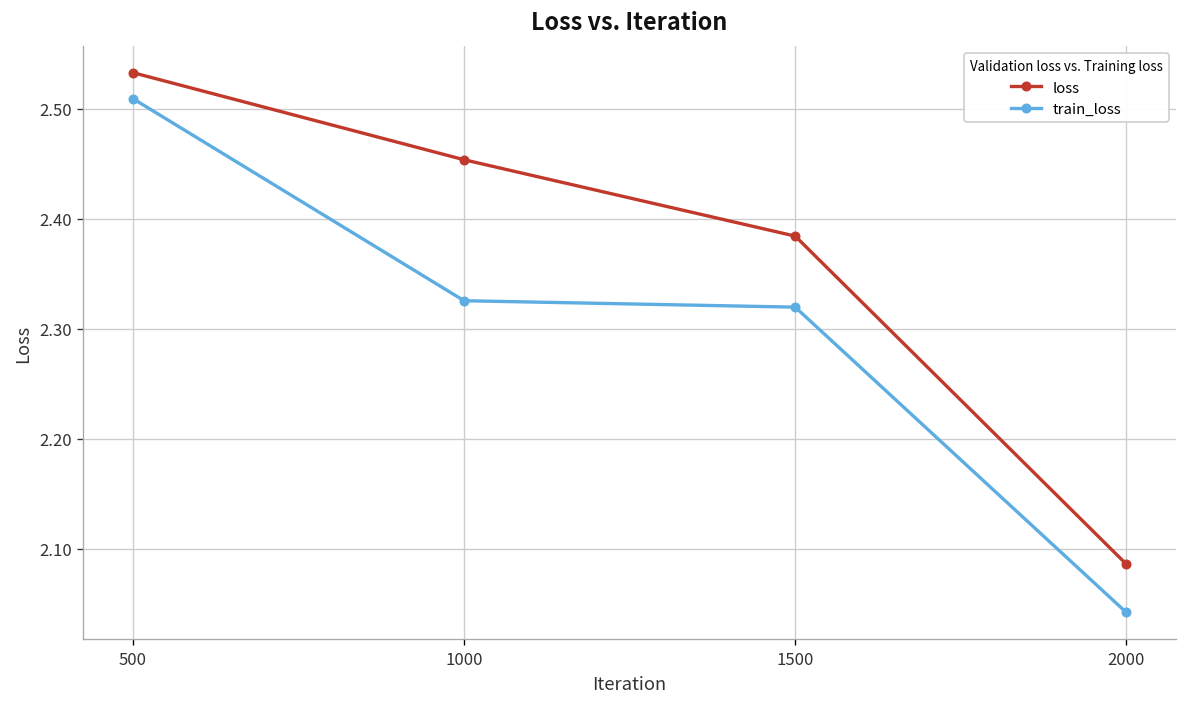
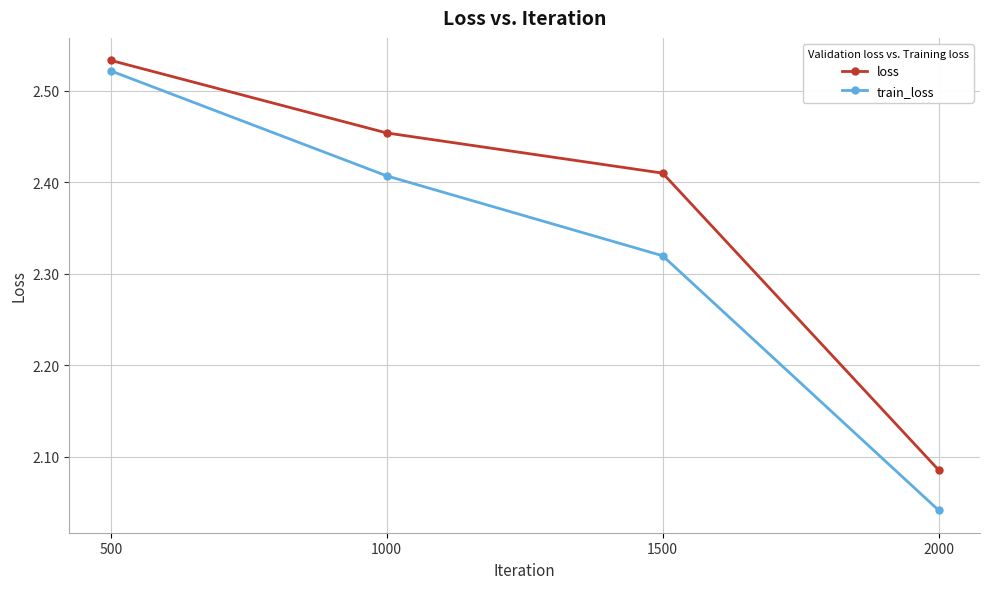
train_loss, 500: 2.51 -> 2.52
train_loss, 1000: 2.33 -> 2.41
loss, 1500: 2.38 -> 2.41
